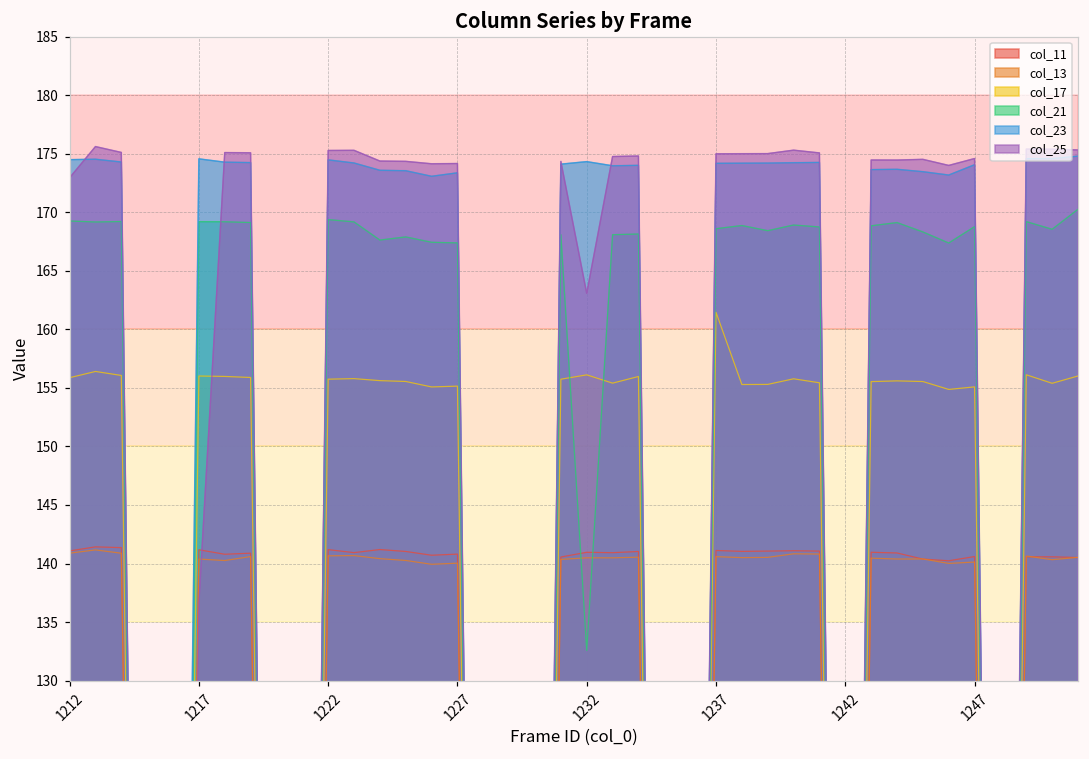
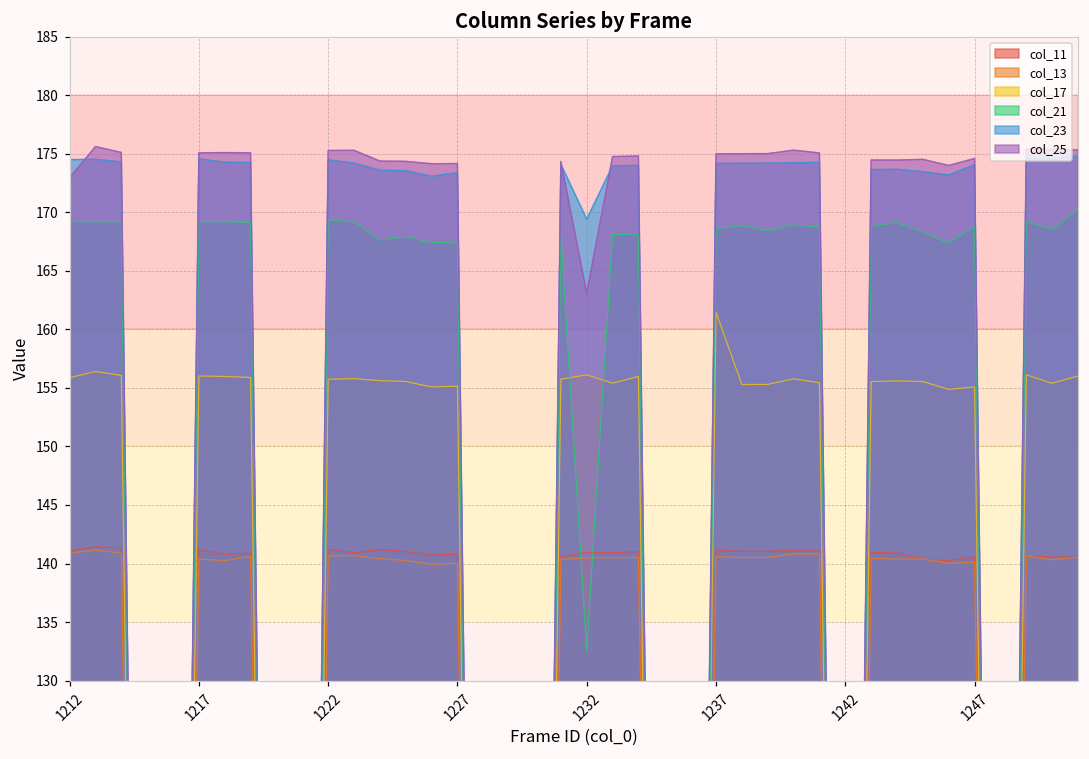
col_25, 1217: 136.6 -> 175.1
col_23, 1232: 174.3 -> 169.4
